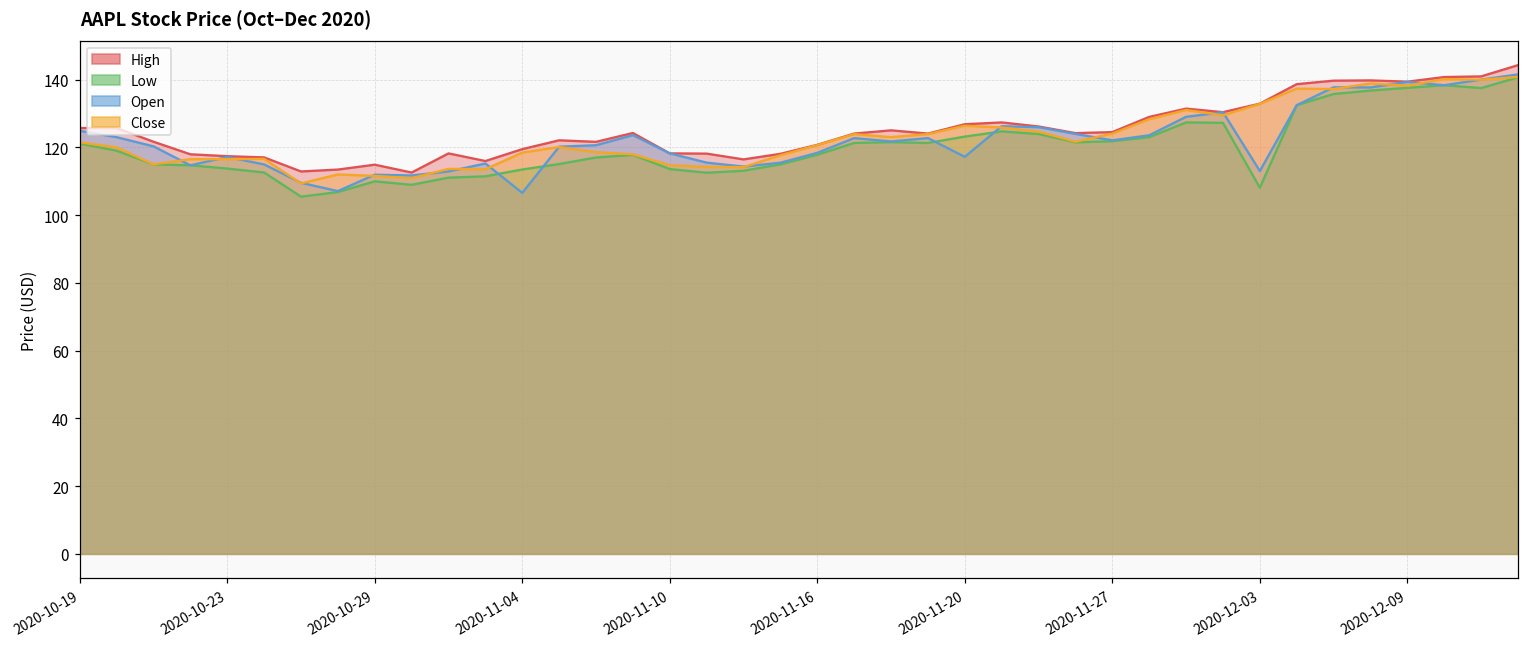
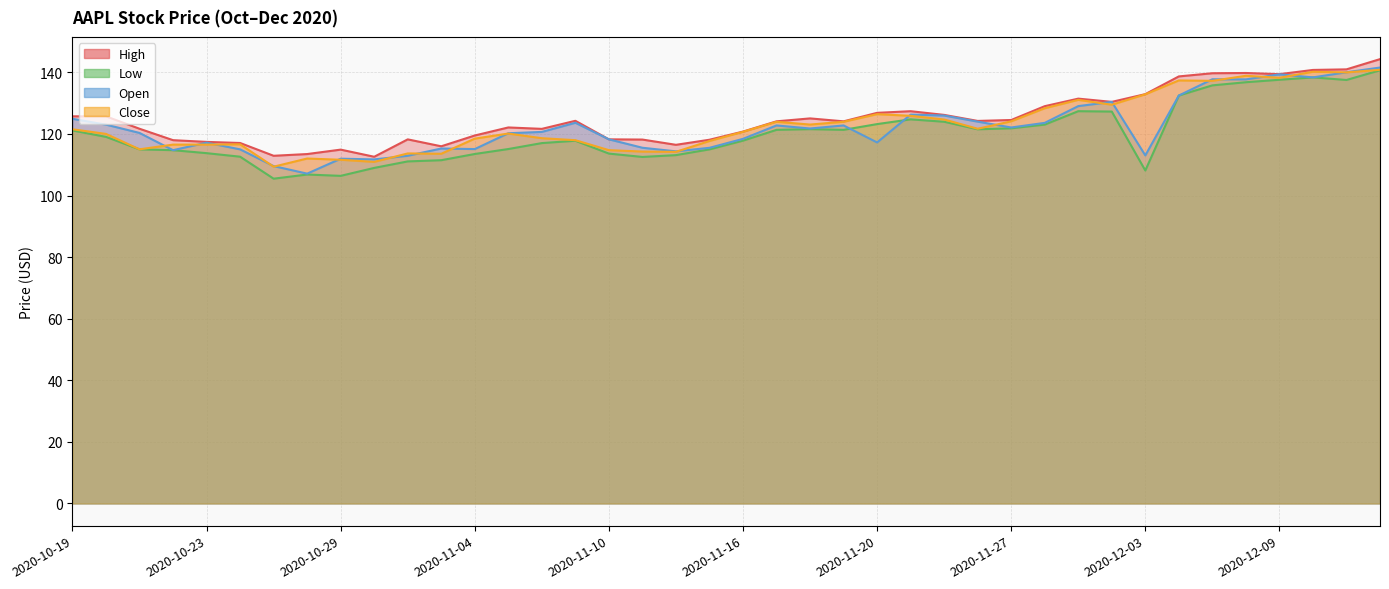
Low, 2020-10-29: 110 -> 106
Open, 2020-11-04: 107 -> 115
